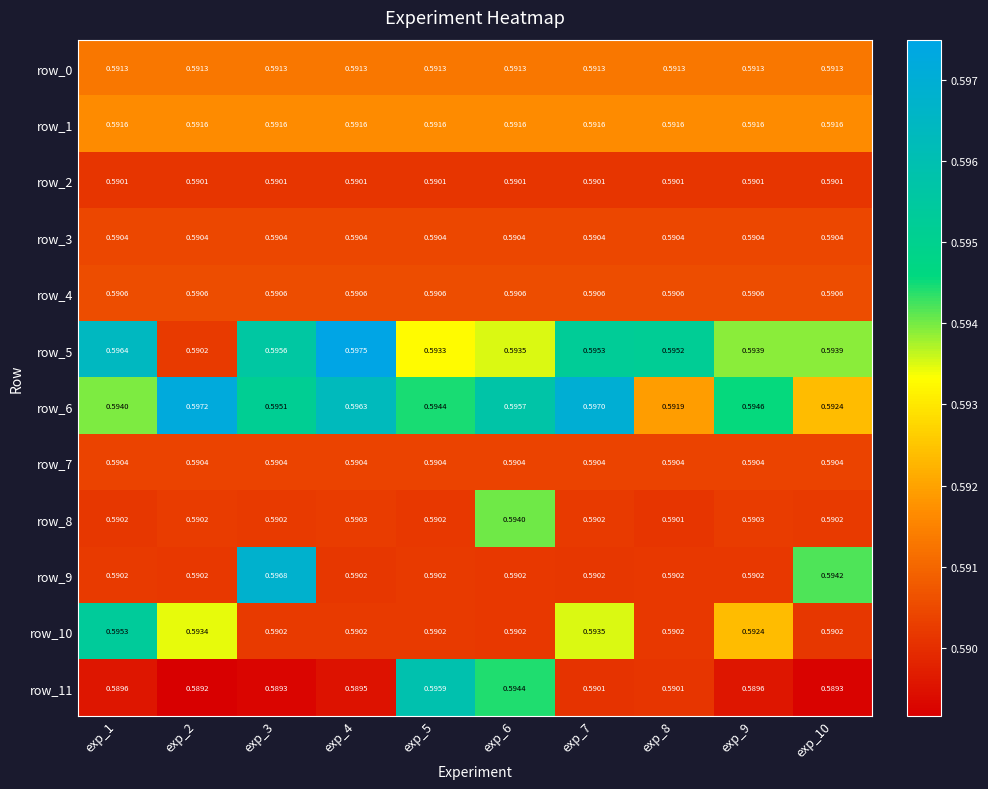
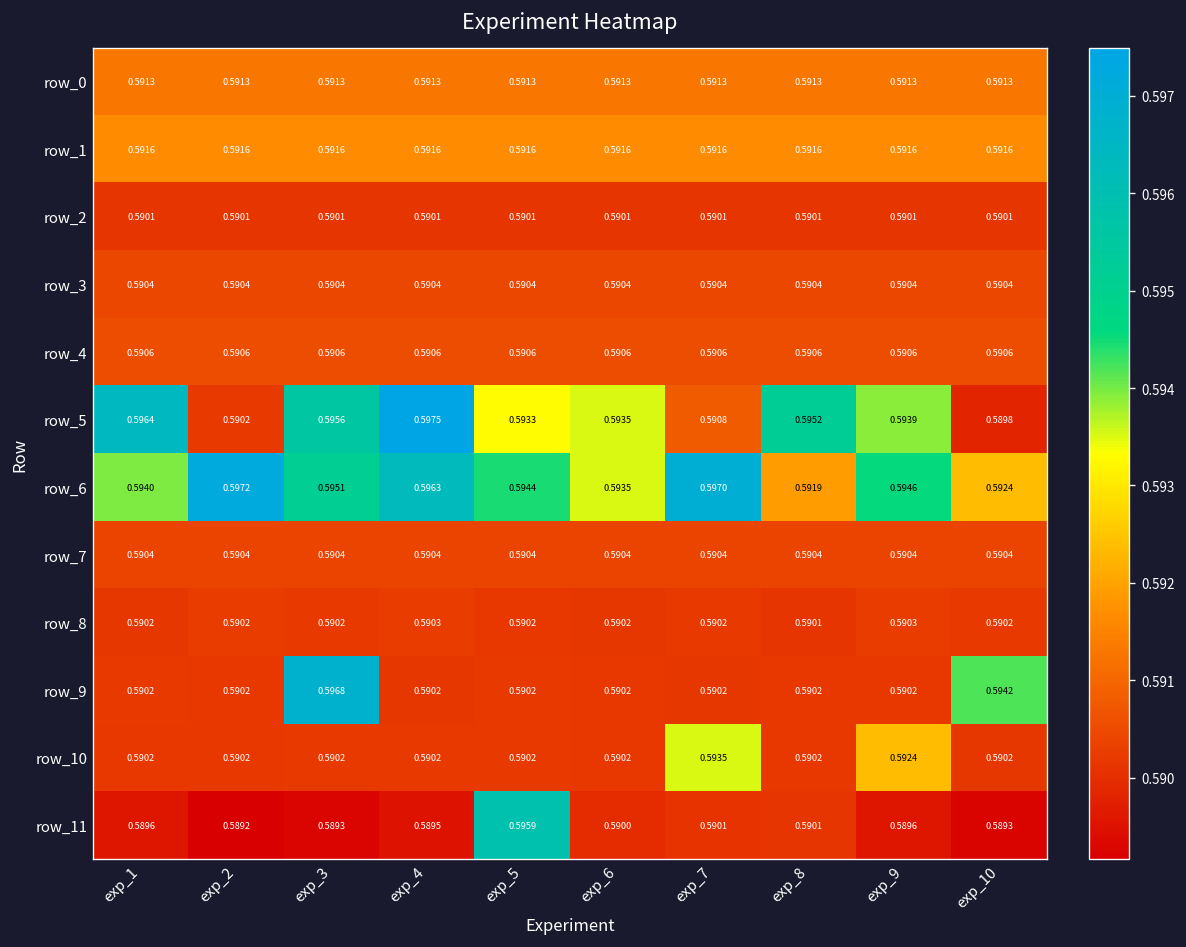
row_5, exp_7: 0.5953 -> 0.5908
row_5, exp_10: 0.5939 -> 0.5898
row_6, exp_6: 0.5957 -> 0.5935
row_8, exp_6: 0.5940 -> 0.5902
row_10, exp_1: 0.5953 -> 0.5902
row_10, exp_2: 0.5934 -> 0.5902
row_11, exp_6: 0.5944 -> 0.5900
